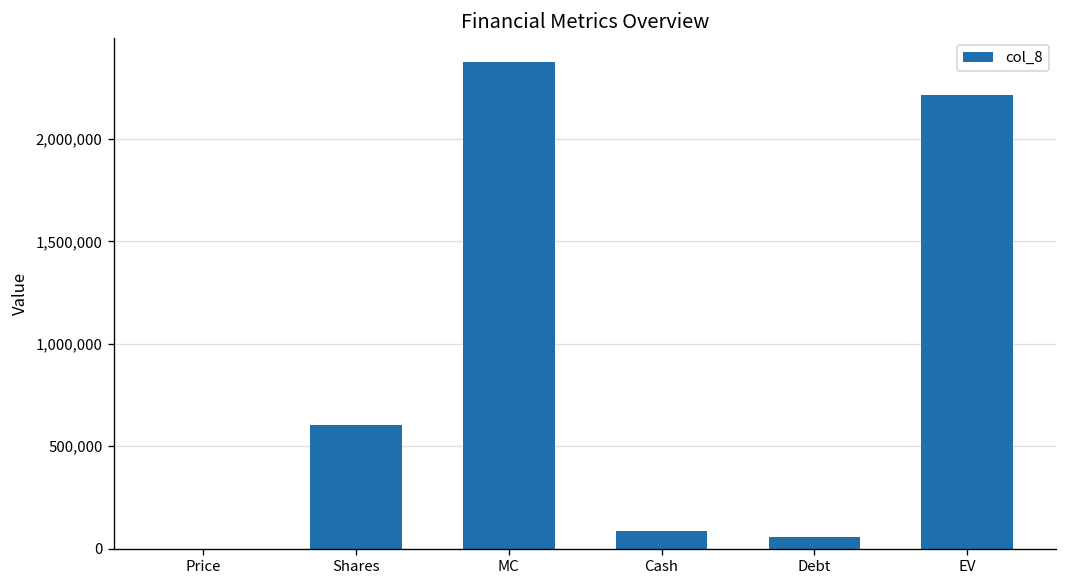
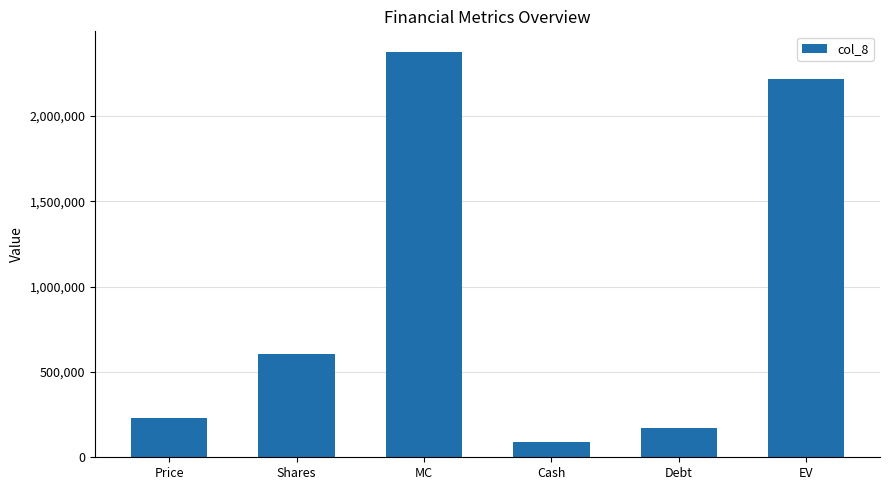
Price: 0 -> 230,000
Debt: 60,000 -> 170,000
